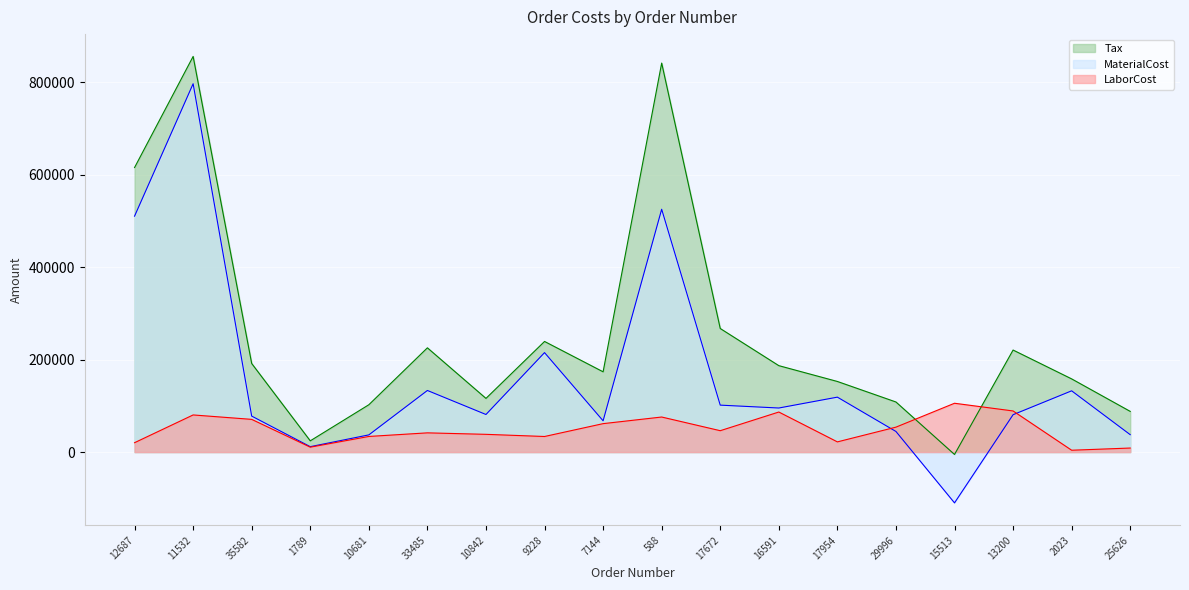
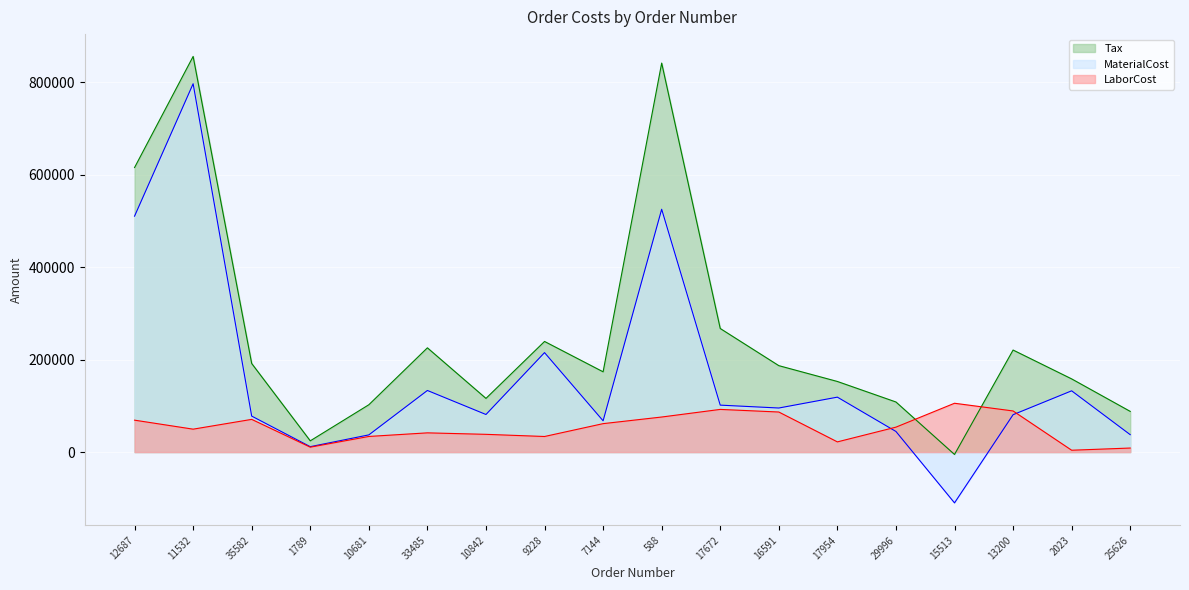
LaborCost, 12687: 20000 -> 70000
LaborCost, 11532: 80000 -> 50000
LaborCost, 17672: 50000 -> 90000
